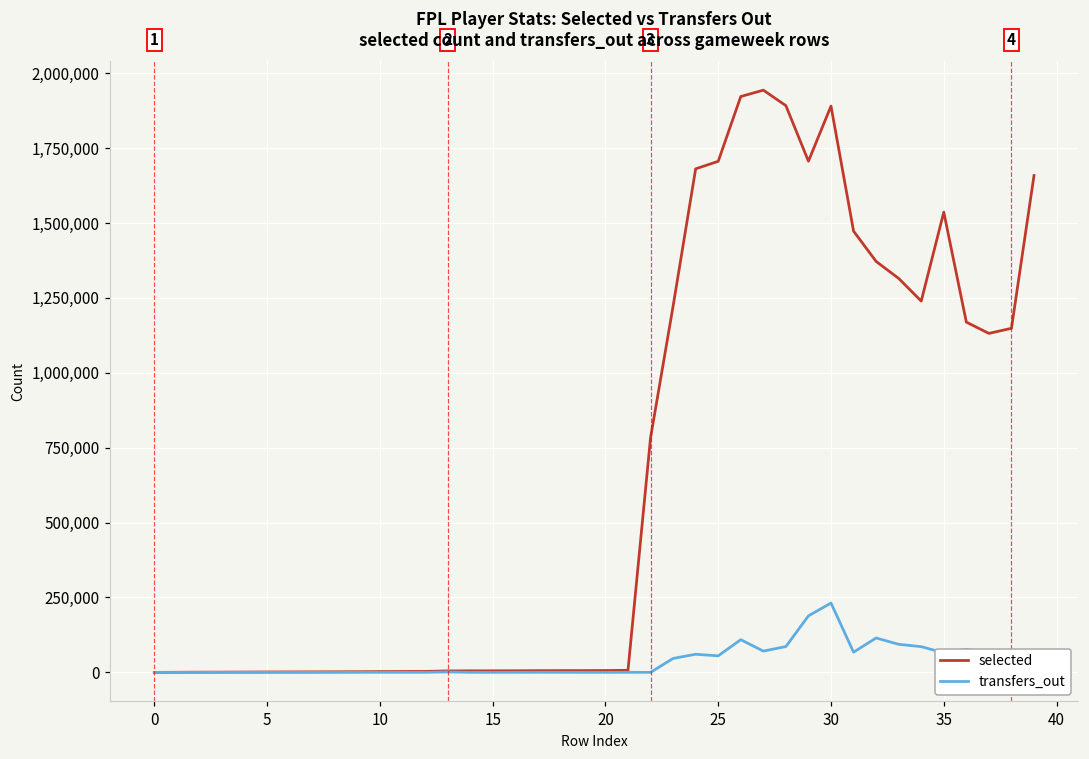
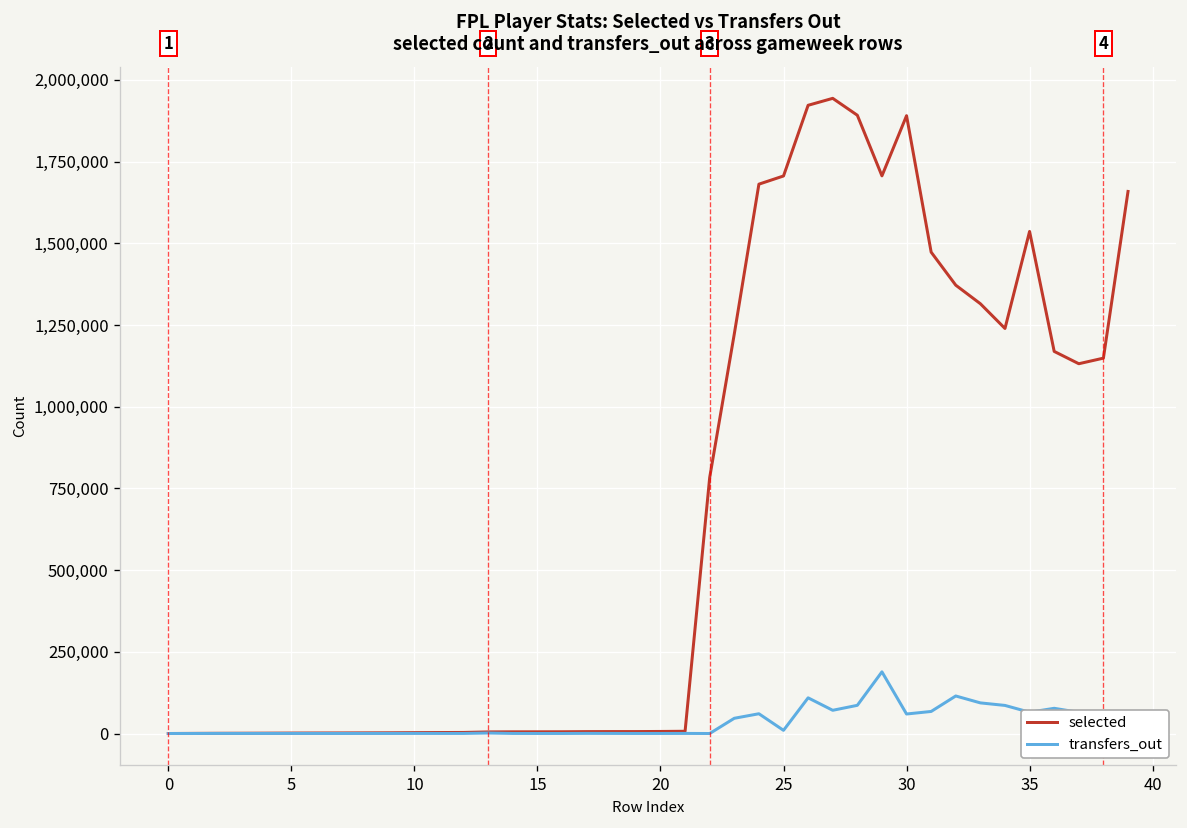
transfers_out, 25: 60,000 -> 10,000
transfers_out, 30: 230,000 -> 60,000
